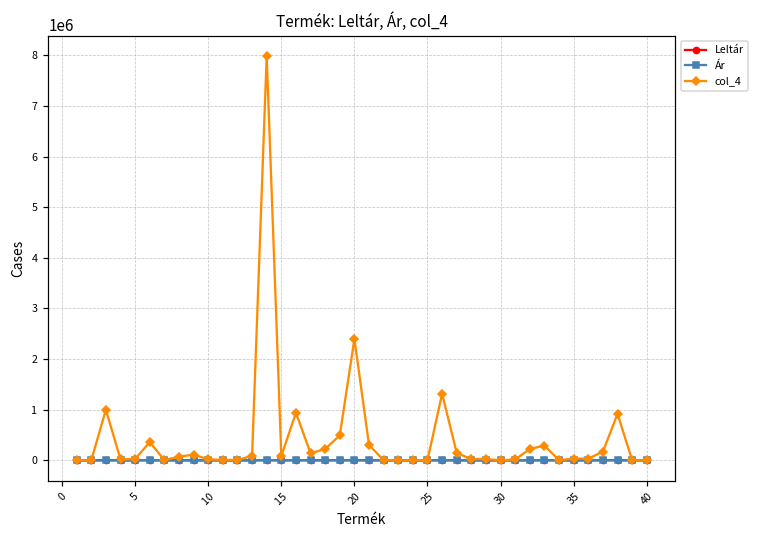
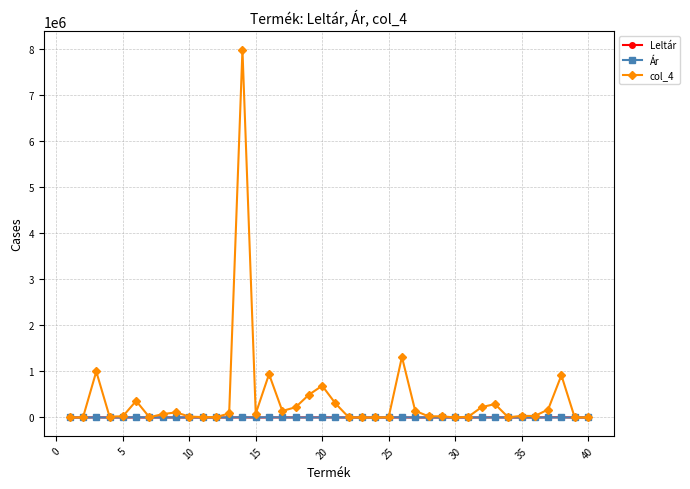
col_4, 20: 2400000 -> 700000
